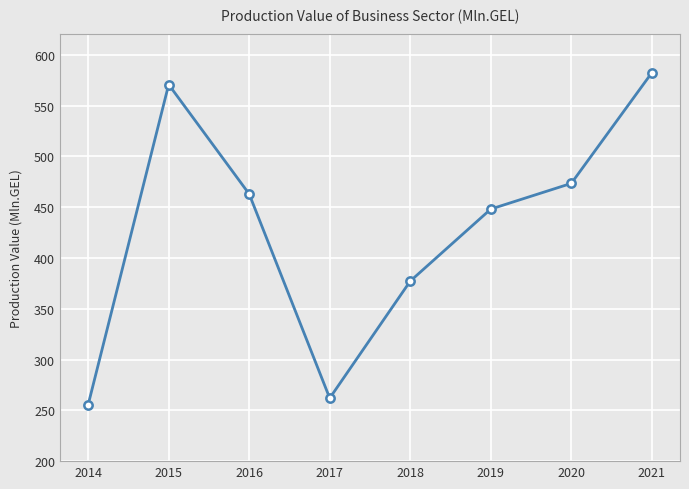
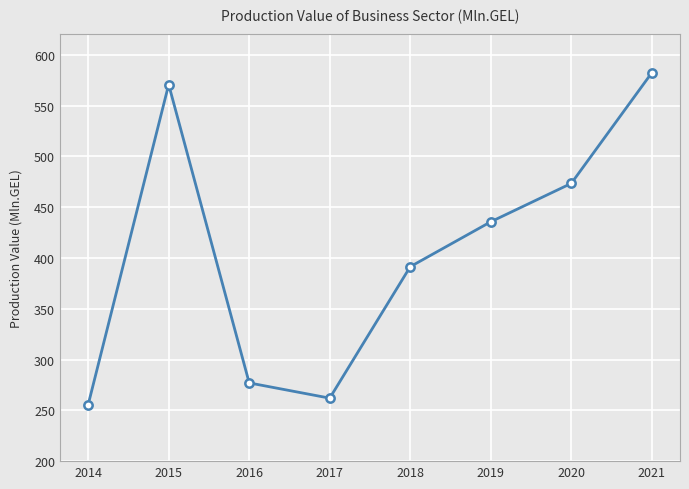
2016: 463 -> 277
2018: 377 -> 391
2019: 448 -> 436
